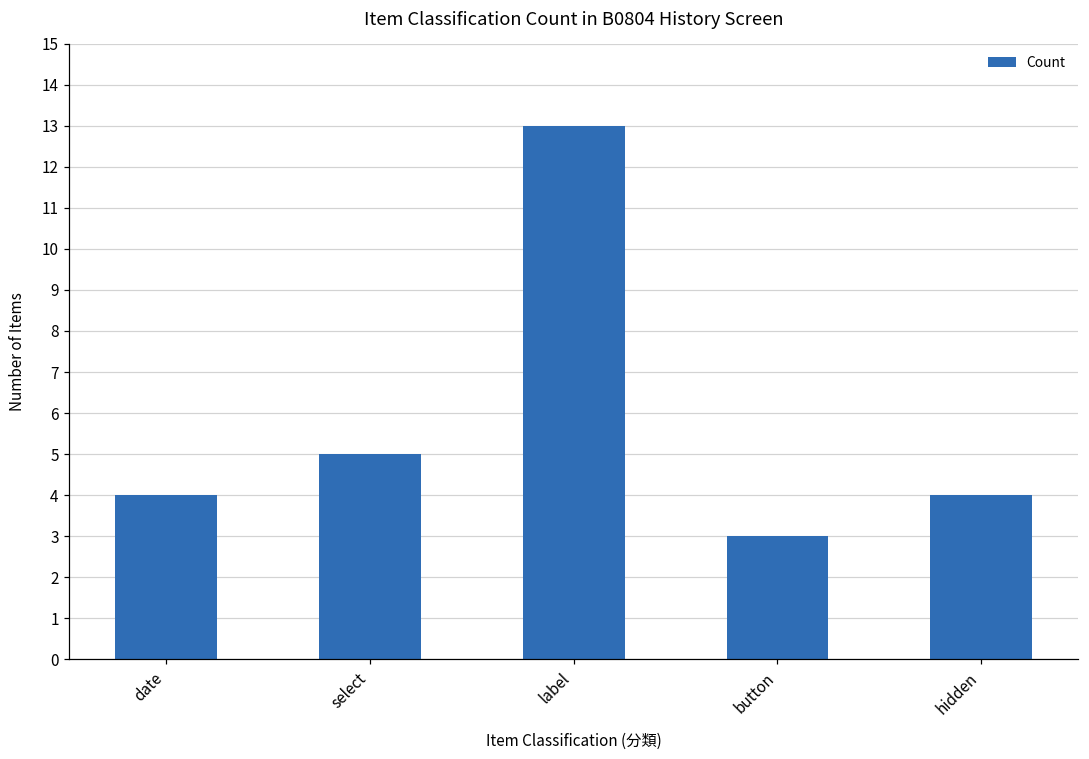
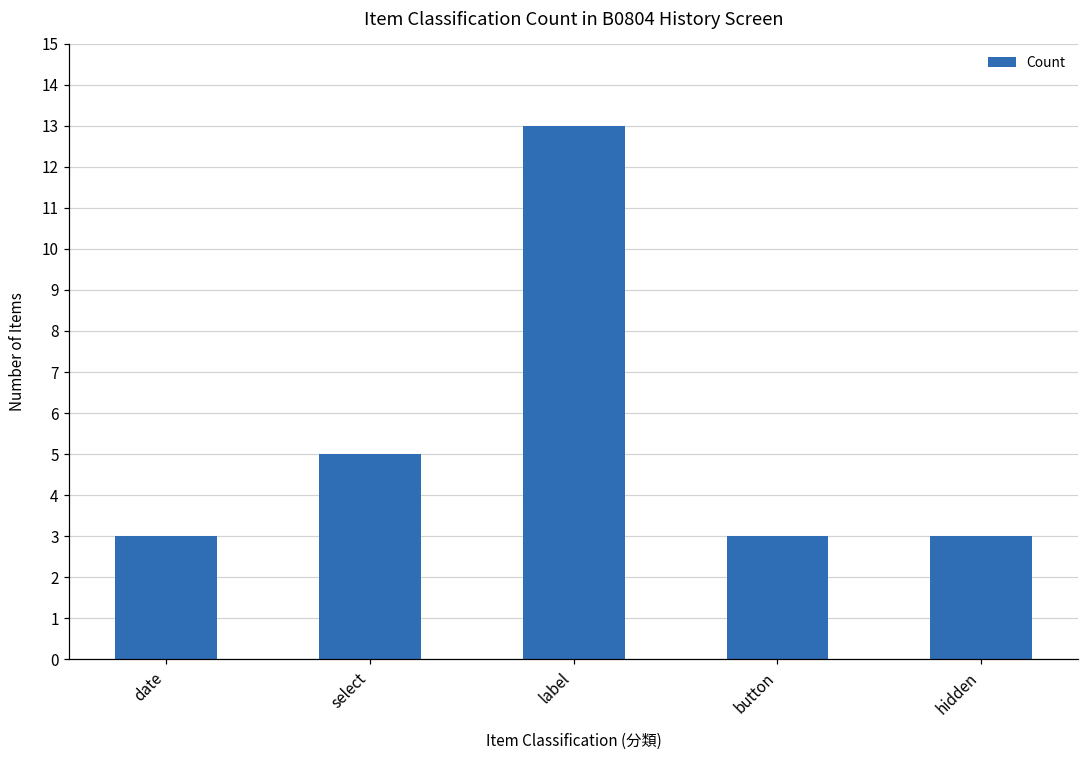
date: 4 -> 3
hidden: 4 -> 3
